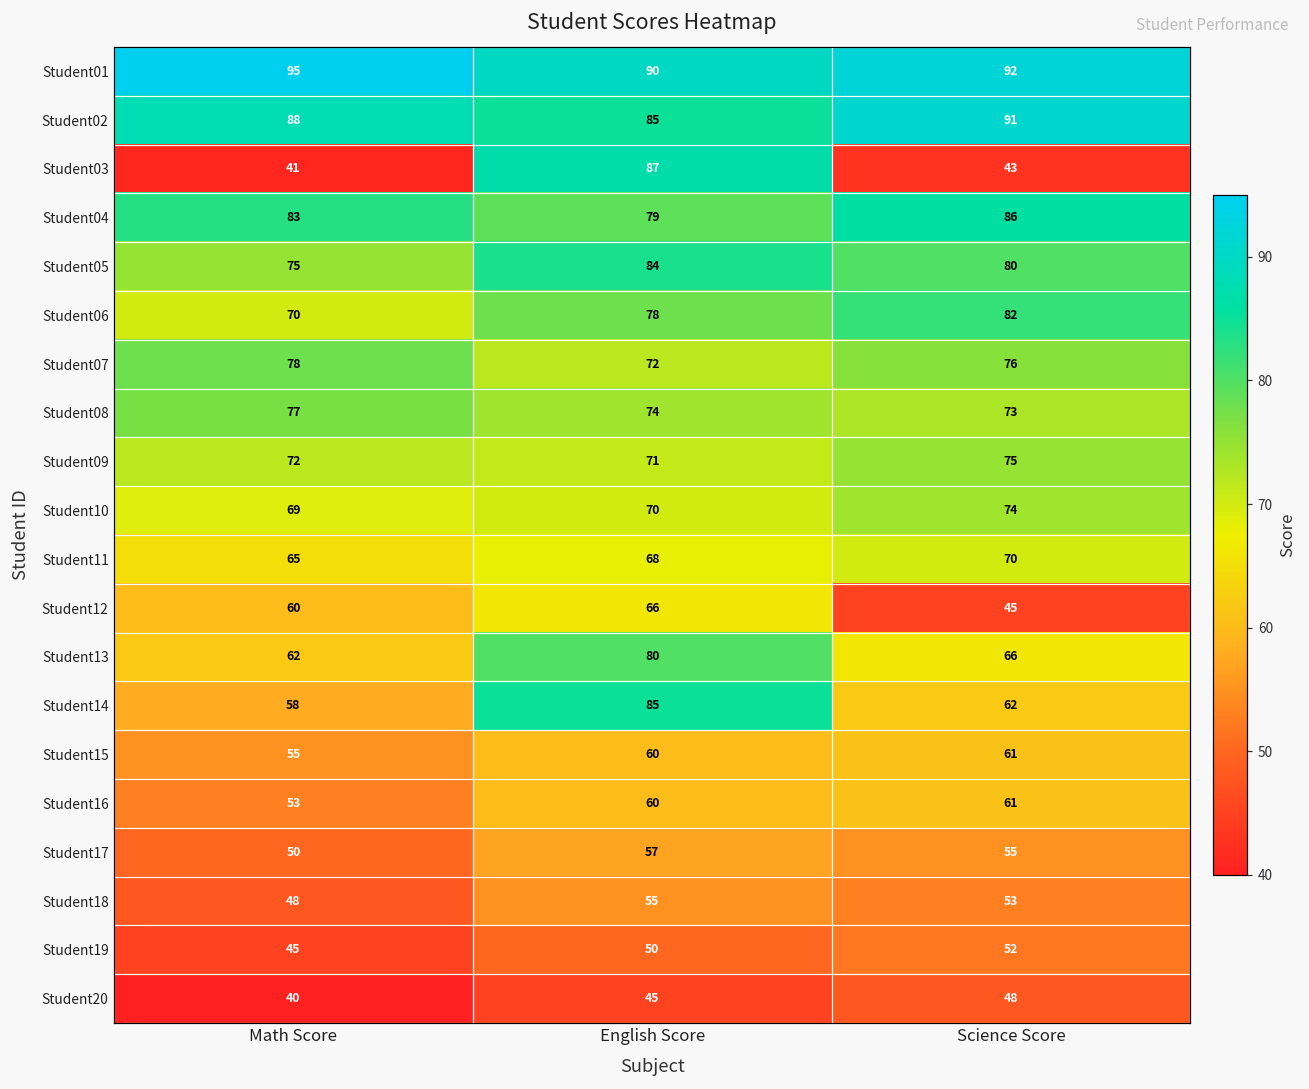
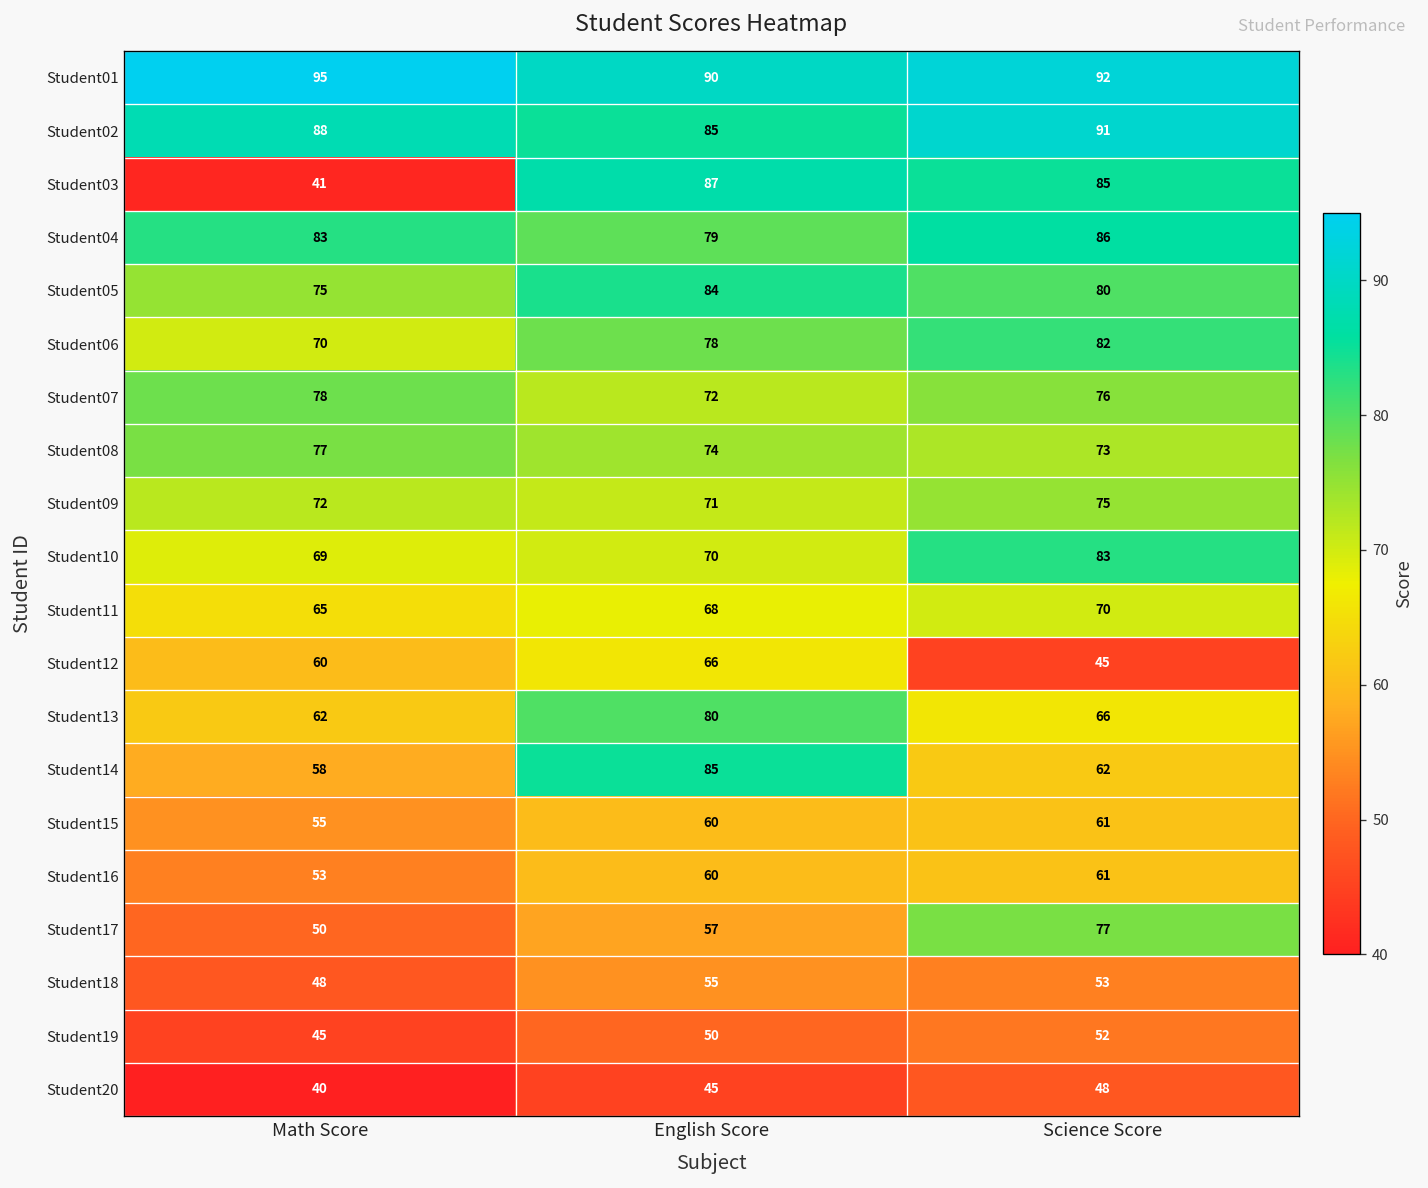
Student03, Science Score: 43 -> 85
Student10, Science Score: 74 -> 83
Student17, Science Score: 55 -> 77
